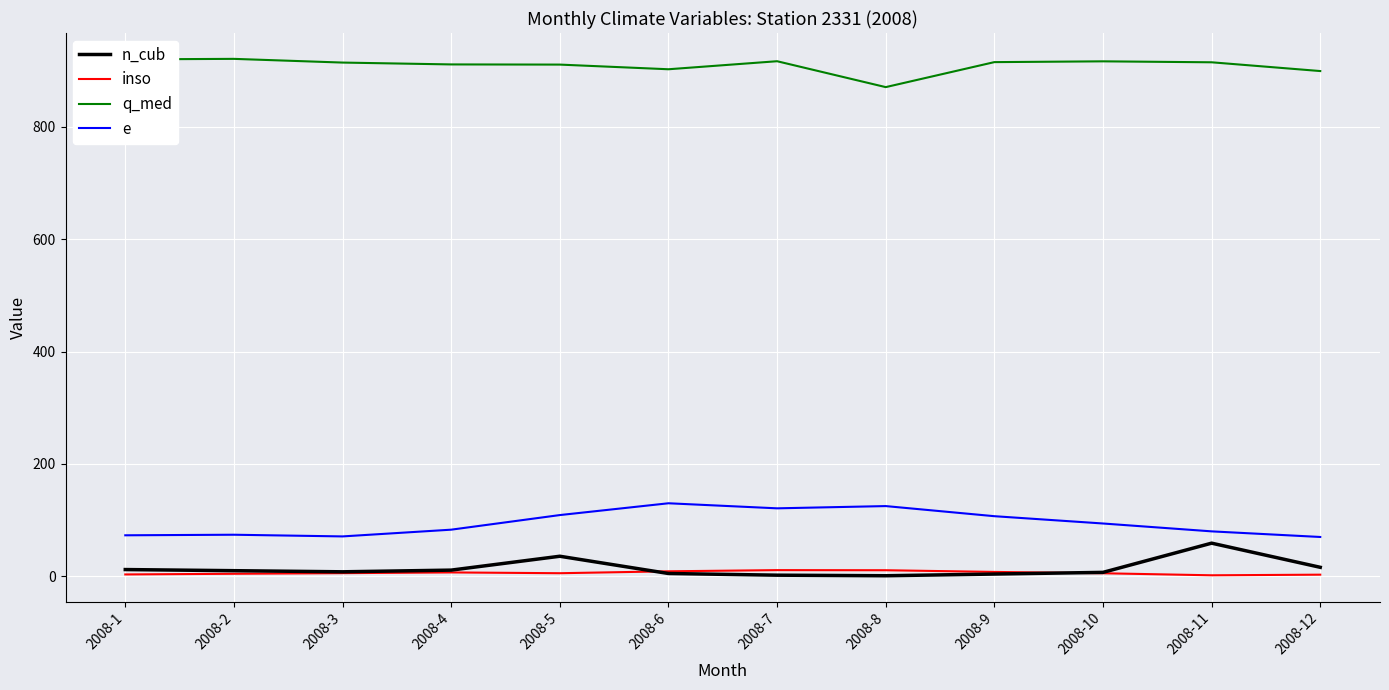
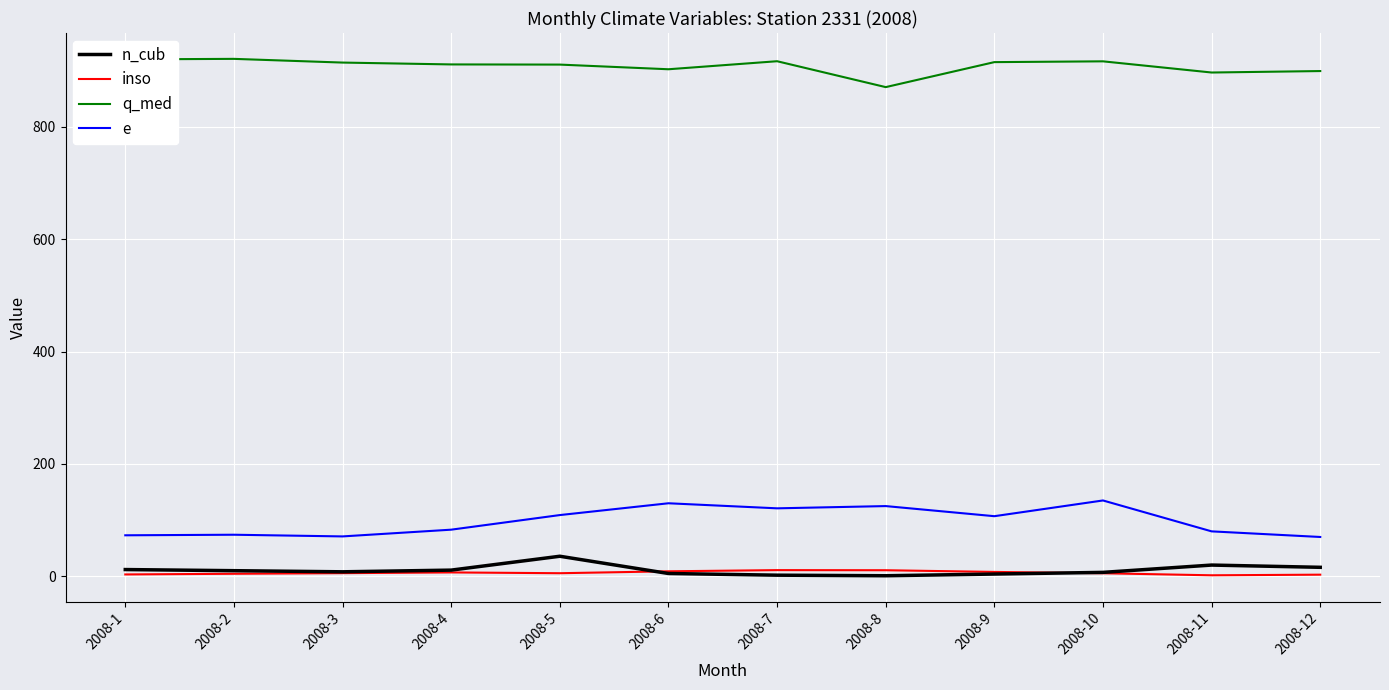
e, 2008-10: 90 -> 140
n_cub, 2008-11: 60 -> 20
q_med, 2008-11: 920 -> 900
